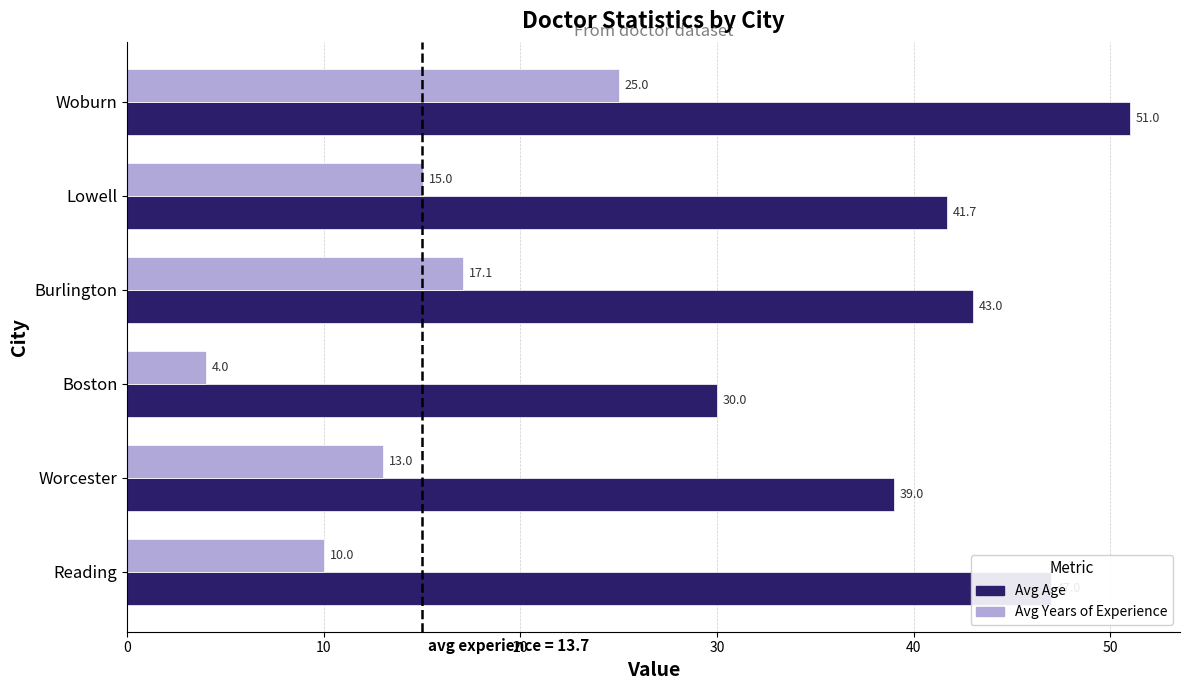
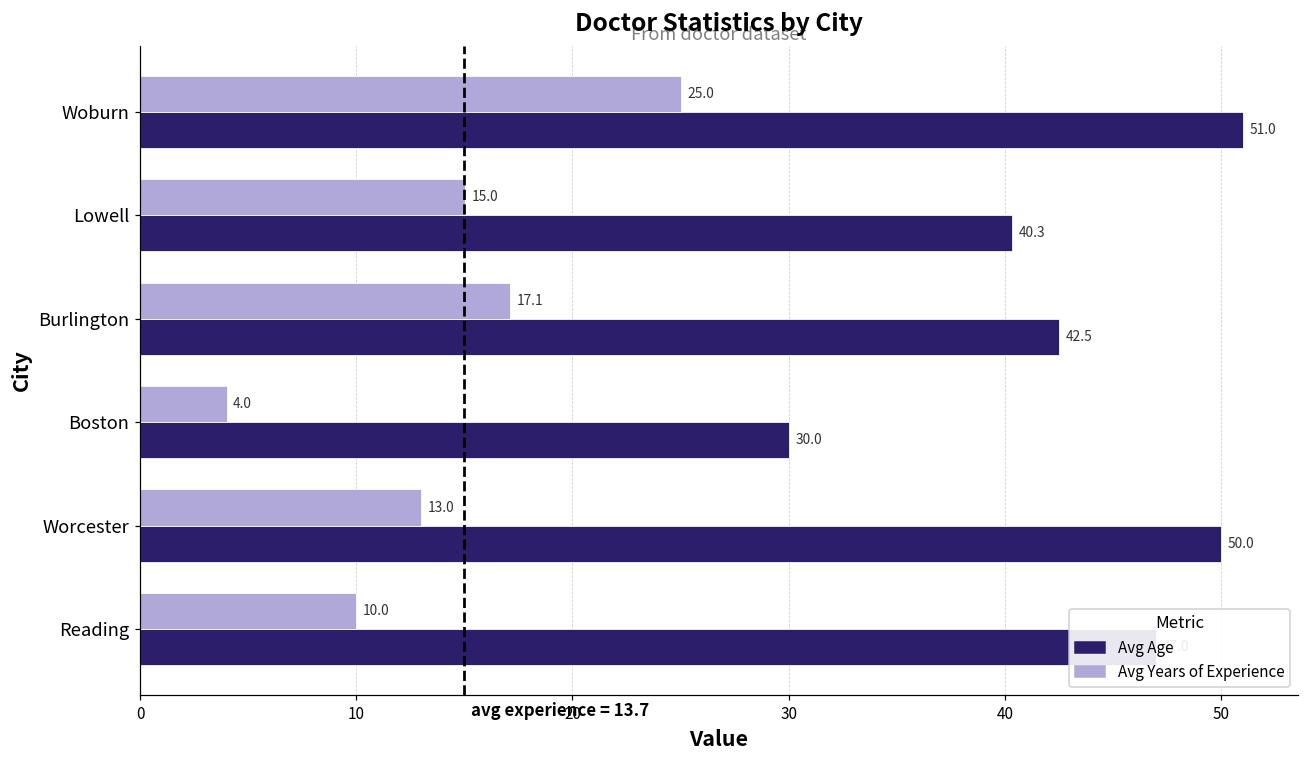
Avg Age, Lowell: 41.7 -> 40.3
Avg Age, Burlington: 43.0 -> 42.5
Avg Age, Worcester: 39.0 -> 50.0
